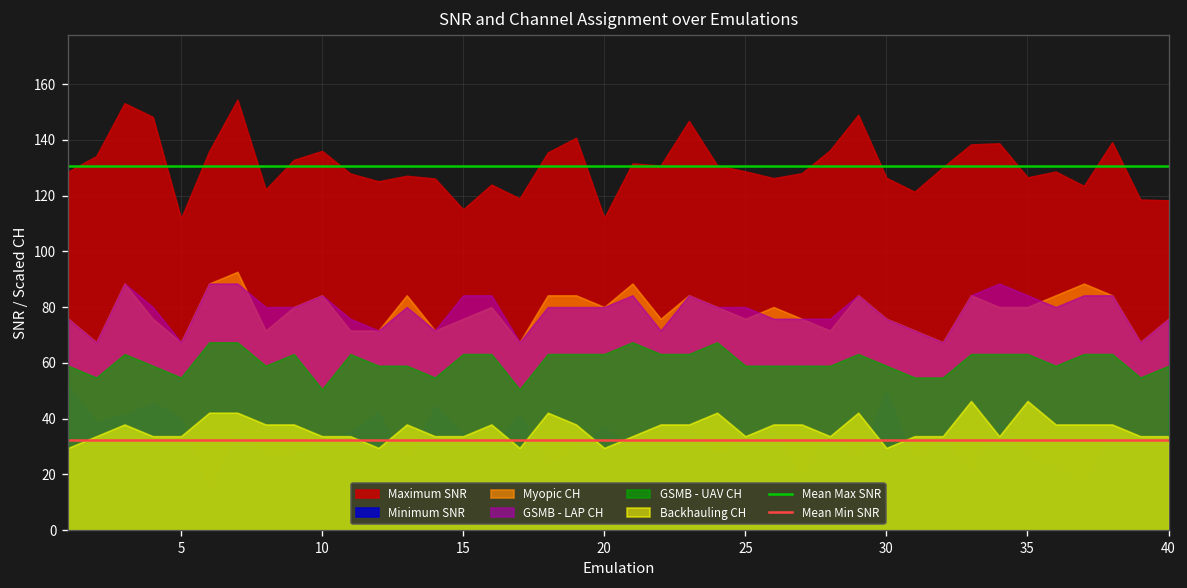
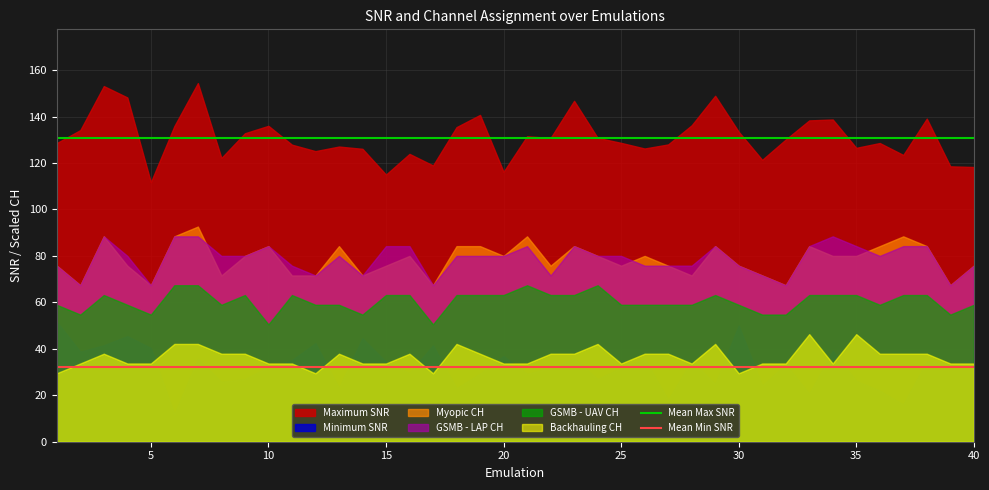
Maximum SNR, 20: 112 -> 116
Backhauling CH, 20: 29 -> 34
Maximum SNR, 30: 126 -> 133
